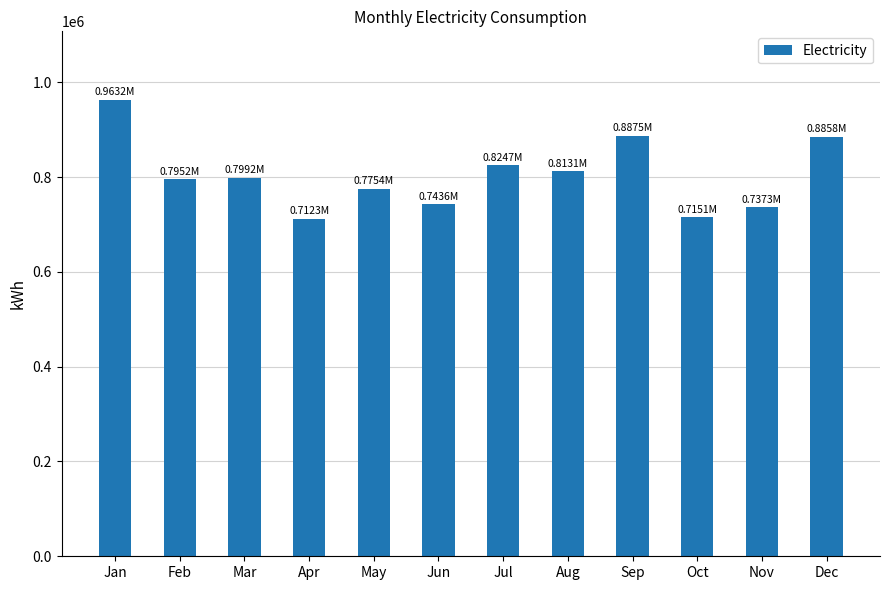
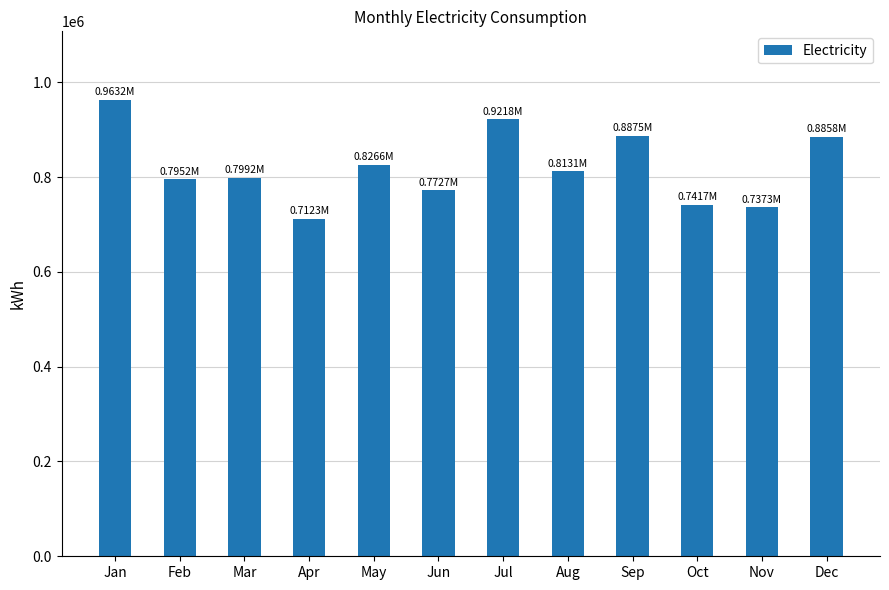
May: 0.7754M -> 0.8266M
Jun: 0.7436M -> 0.7727M
Jul: 0.8247M -> 0.9218M
Oct: 0.7151M -> 0.7417M
